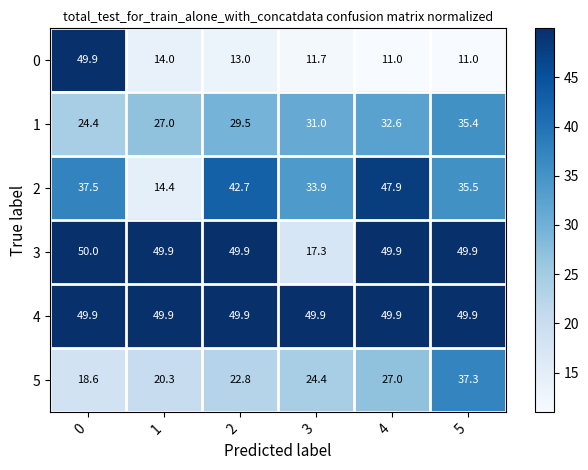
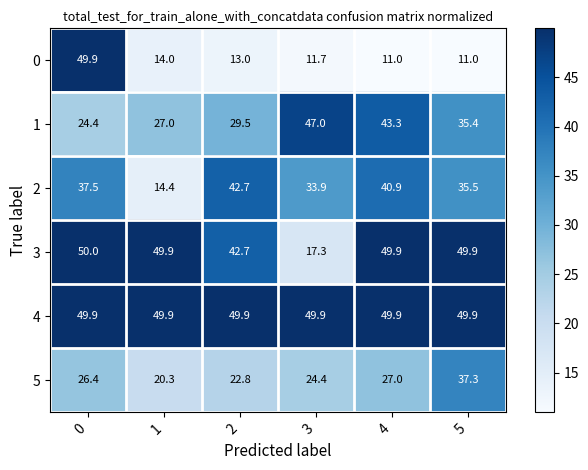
1, 3: 31.0 -> 47.0
1, 4: 32.6 -> 43.3
2, 4: 47.9 -> 40.9
3, 2: 49.9 -> 42.7
5, 0: 18.6 -> 26.4
